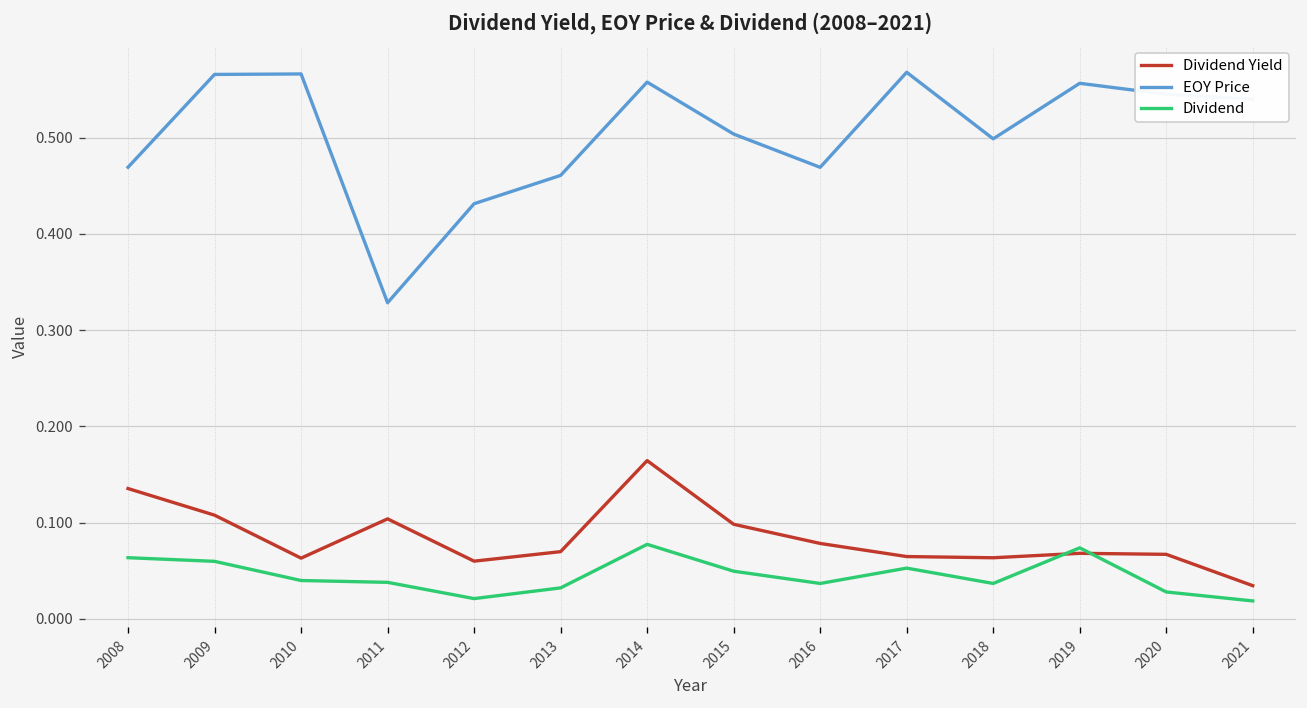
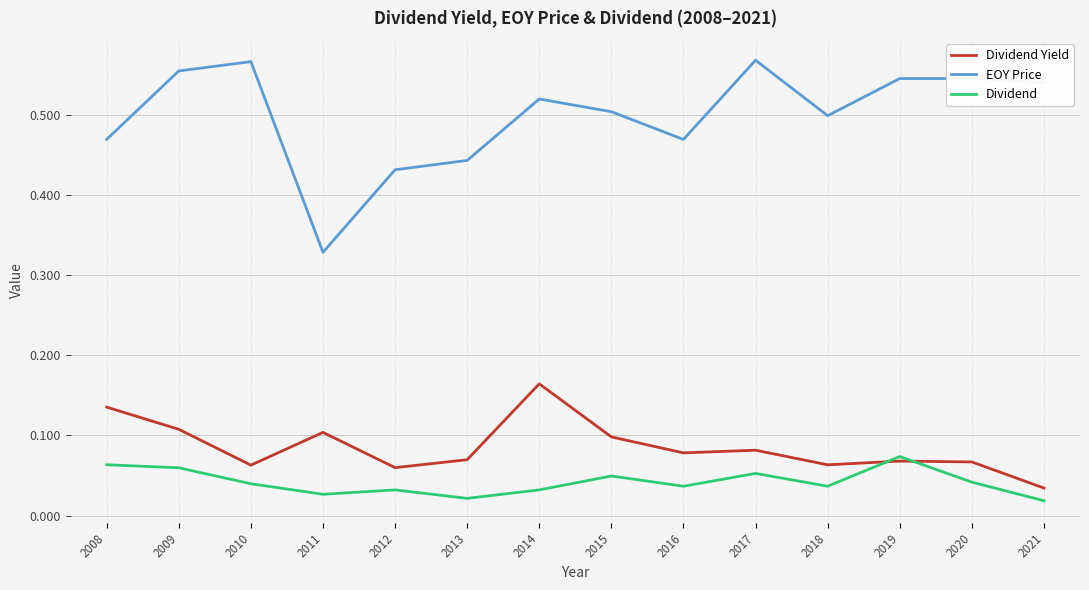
EOY Price, 2009: 0.57 -> 0.55
Dividend, 2011: 0.04 -> 0.03
Dividend, 2012: 0.02 -> 0.03
EOY Price, 2013: 0.46 -> 0.44
Dividend, 2013: 0.03 -> 0.02
EOY Price, 2014: 0.56 -> 0.52
Dividend, 2014: 0.08 -> 0.03
Dividend Yield, 2017: 0.06 -> 0.08
EOY Price, 2019: 0.56 -> 0.55
Dividend, 2020: 0.03 -> 0.04
